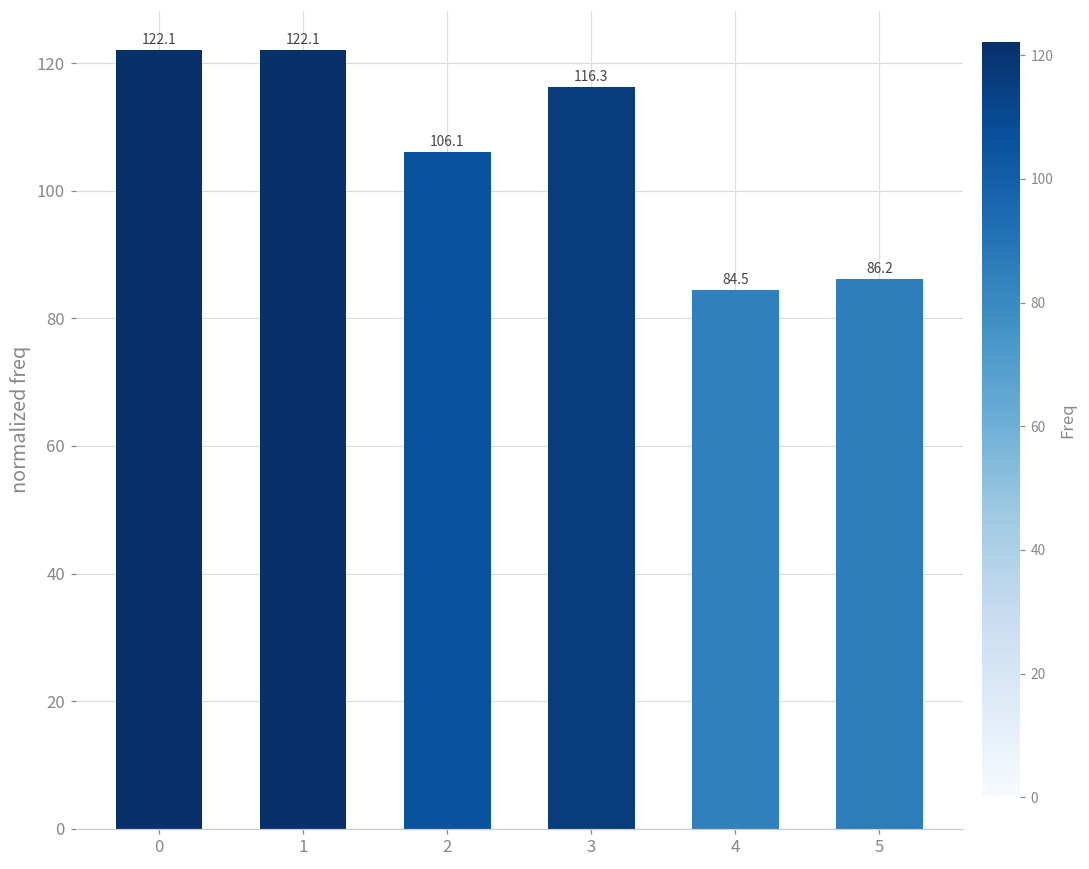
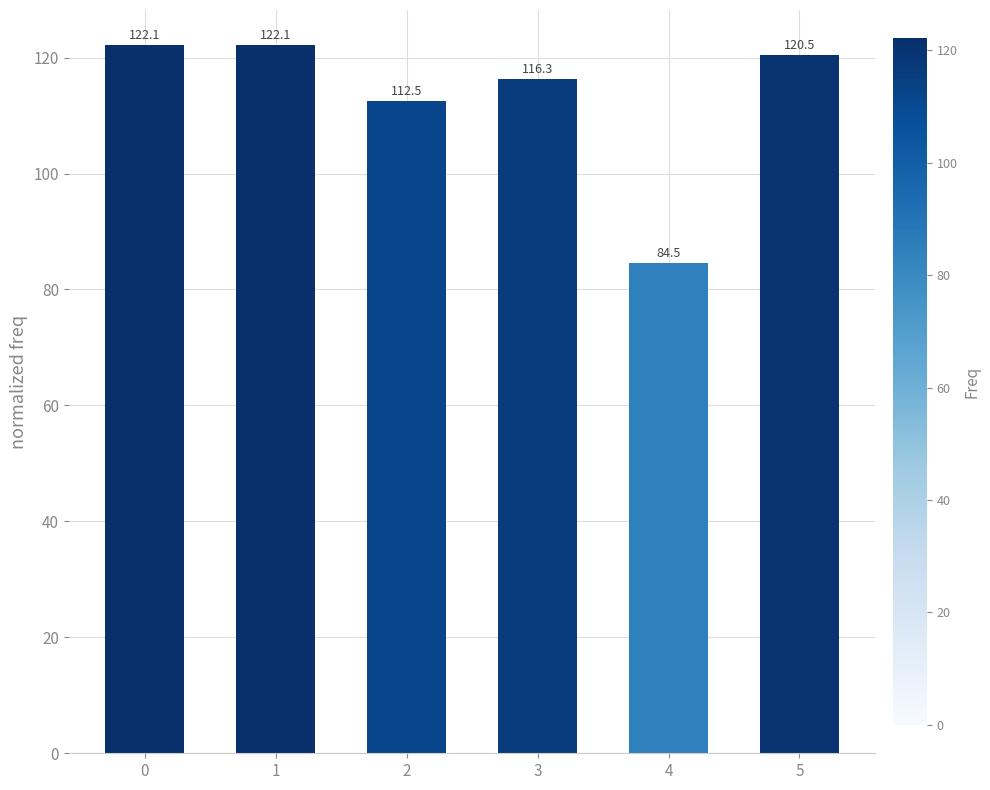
2: 106.1 -> 112.5
5: 86.2 -> 120.5
